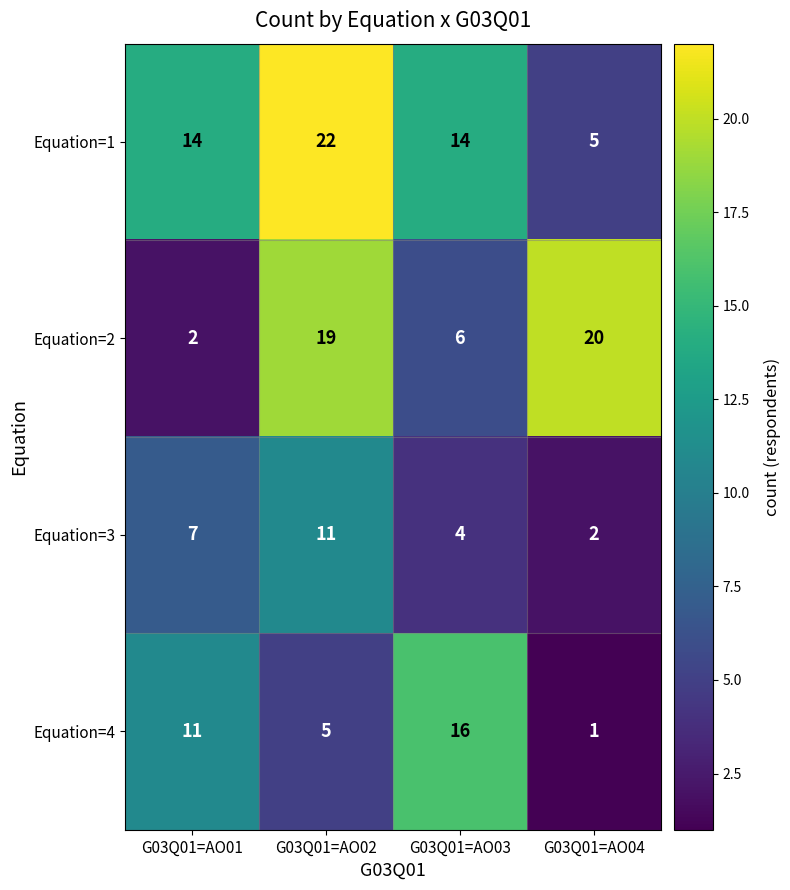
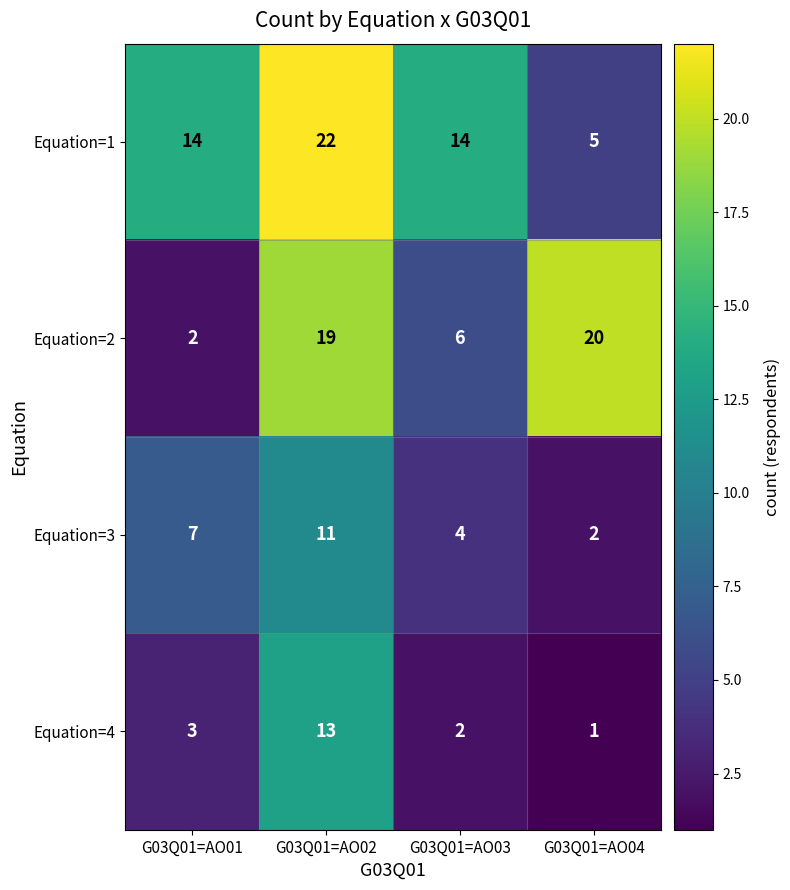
Equation=4, G03Q01=AO01: 11 -> 3
Equation=4, G03Q01=AO02: 5 -> 13
Equation=4, G03Q01=AO03: 16 -> 2
